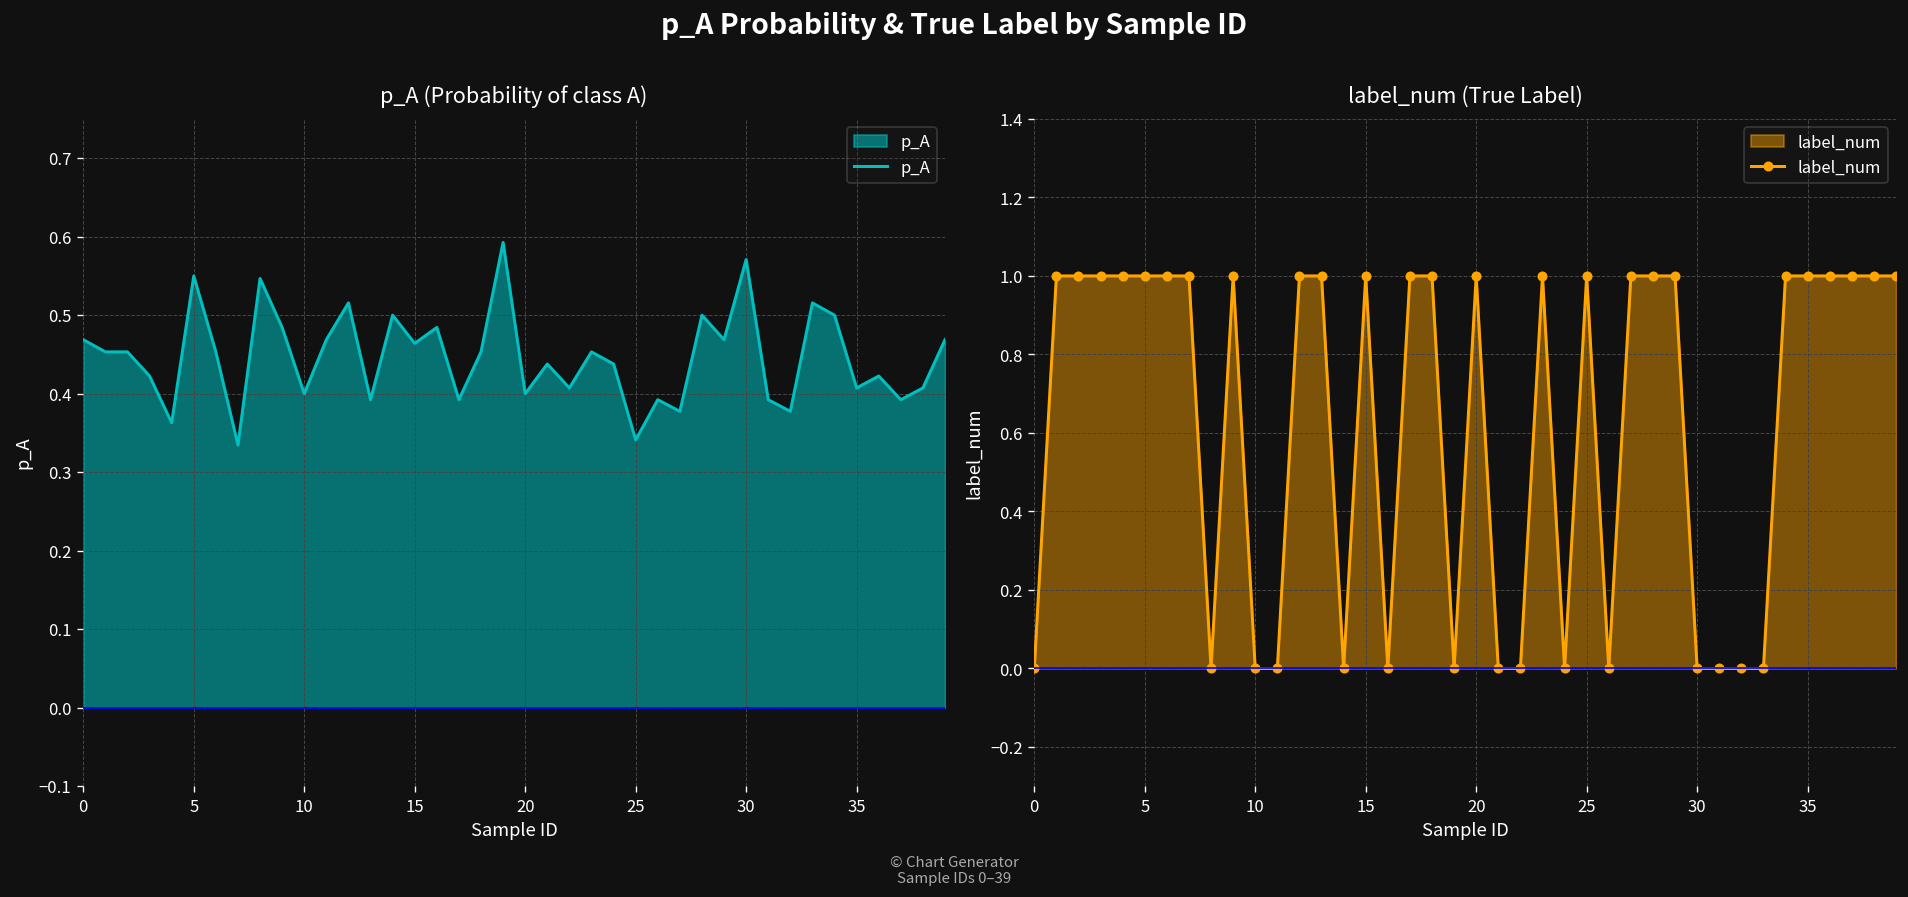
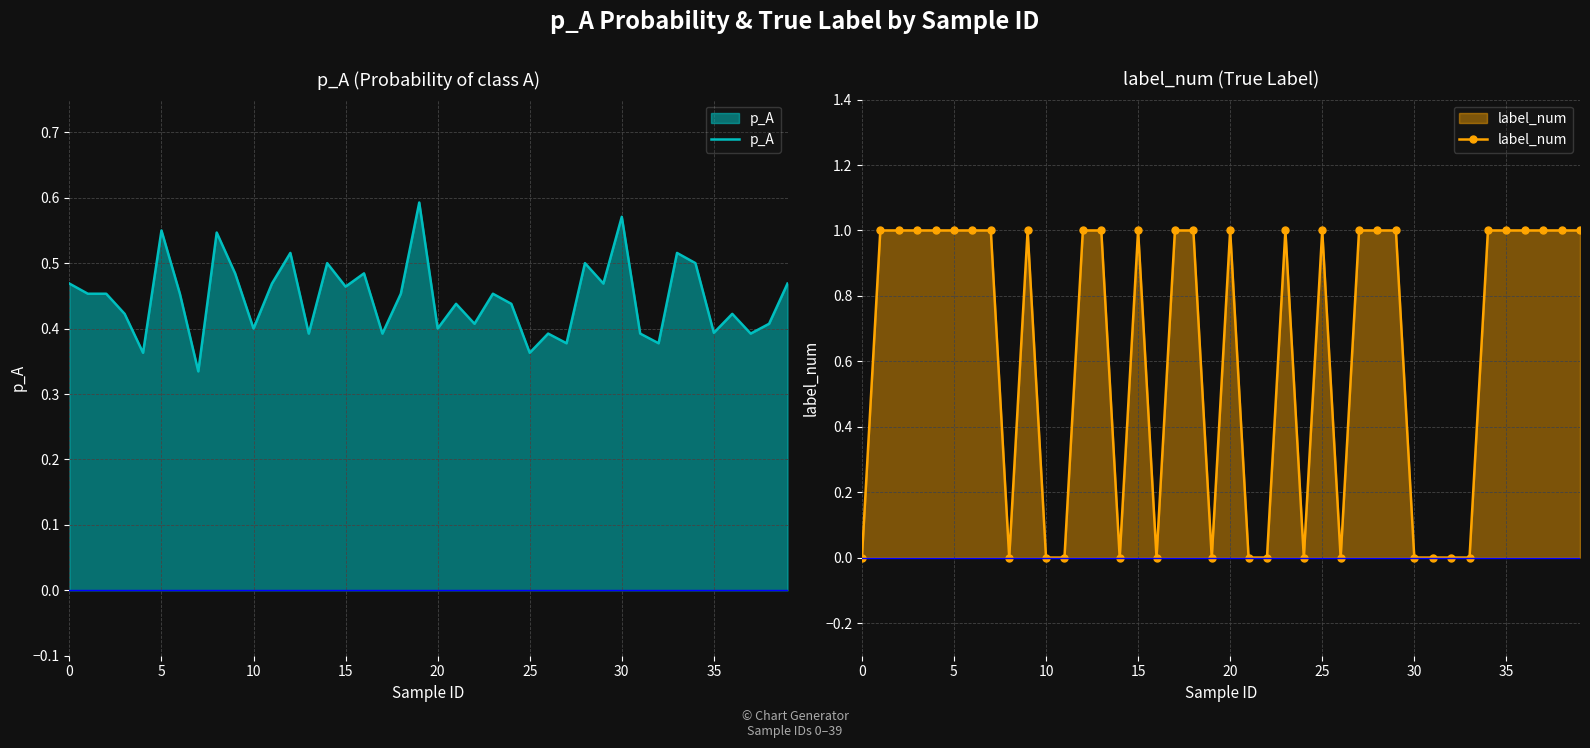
p_A (Probability of class A), 25: 0.34 -> 0.36
p_A (Probability of class A), 35: 0.41 -> 0.39
